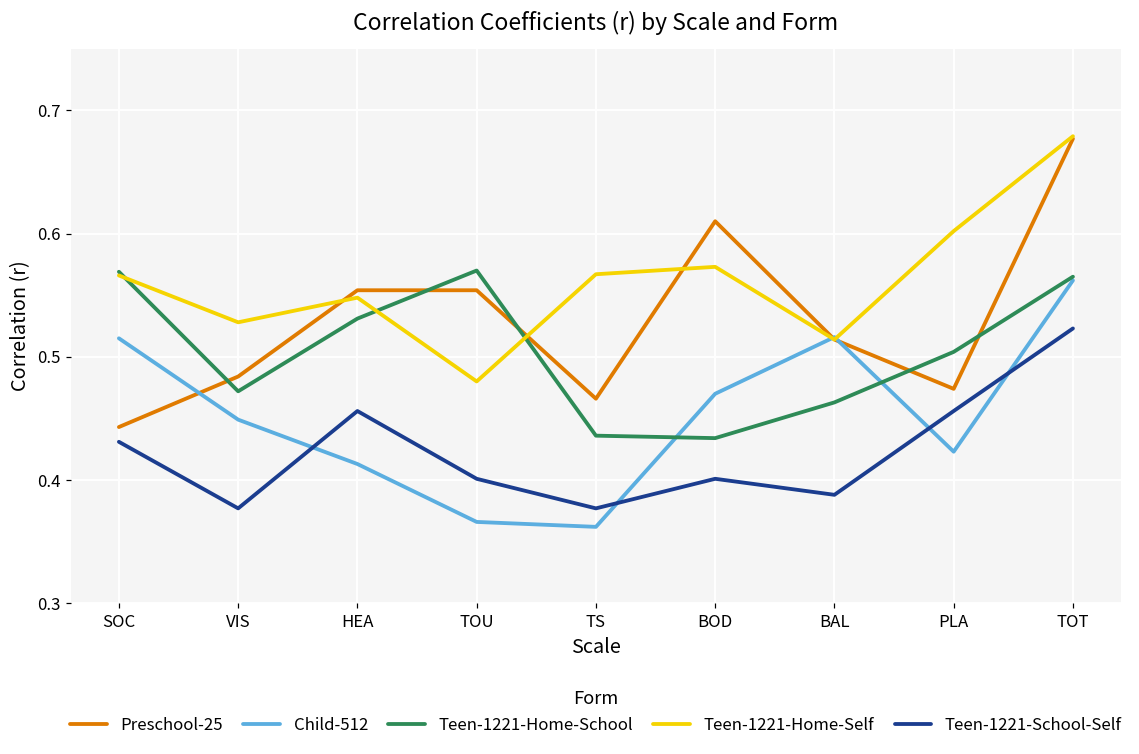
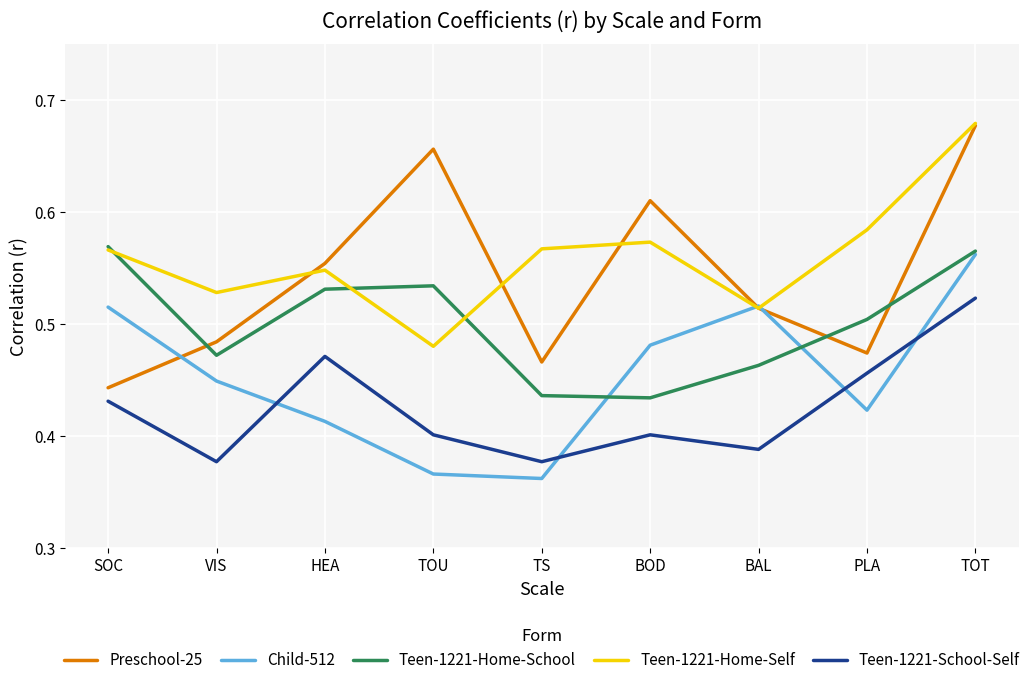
Teen-1221-School-Self, HEA: 0.456 -> 0.471
Preschool-25, TOU: 0.554 -> 0.656
Teen-1221-Home-School, TOU: 0.570 -> 0.534
Child-512, BOD: 0.470 -> 0.481
Teen-1221-Home-Self, PLA: 0.602 -> 0.584
